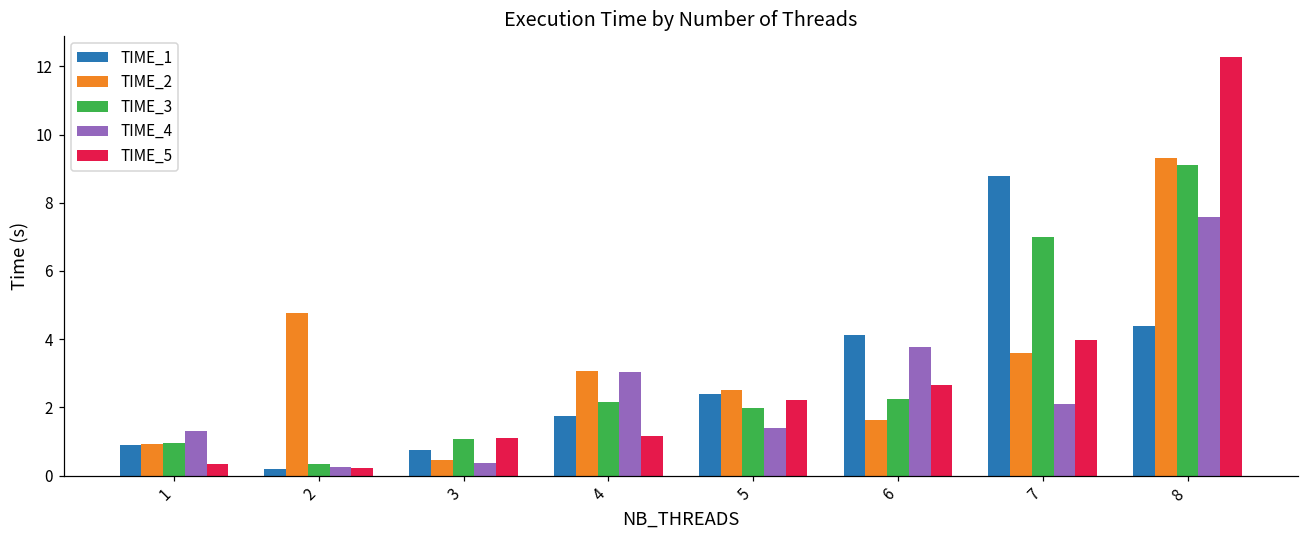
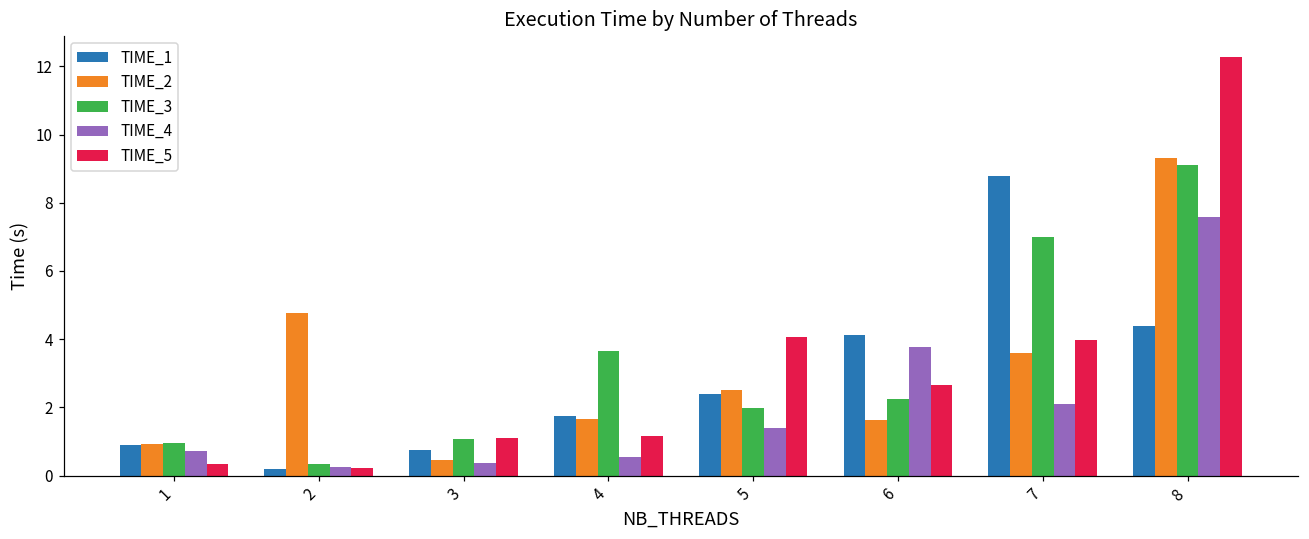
TIME_4, 1: 1.3 -> 0.7
TIME_2, 4: 3.1 -> 1.7
TIME_3, 4: 2.2 -> 3.7
TIME_4, 4: 3.0 -> 0.6
TIME_5, 5: 2.2 -> 4.1
